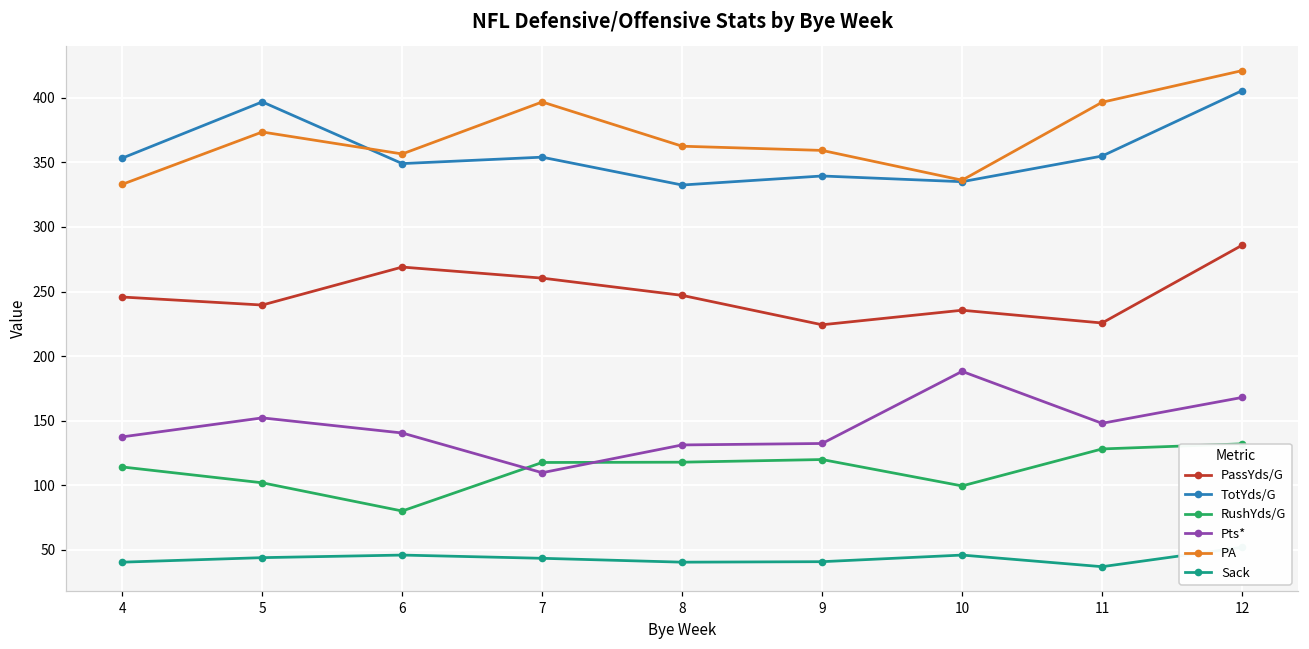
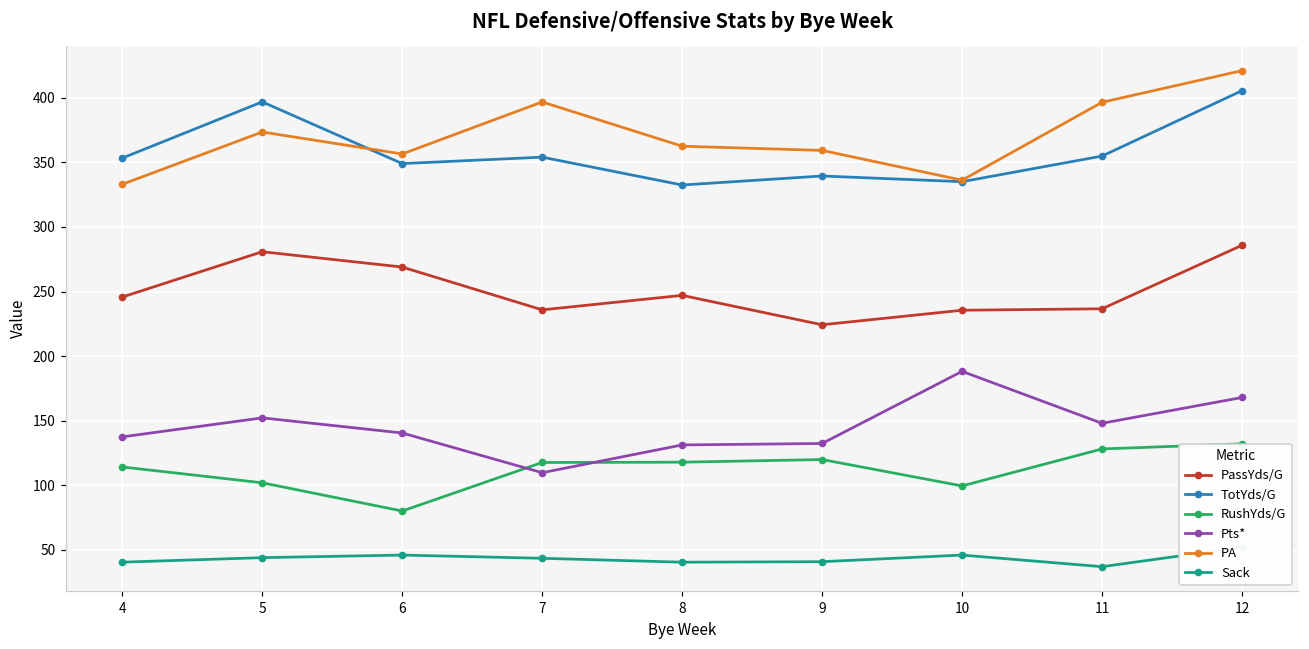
PassYds/G, 5: 240 -> 281
PassYds/G, 7: 260 -> 236
PassYds/G, 11: 226 -> 237
